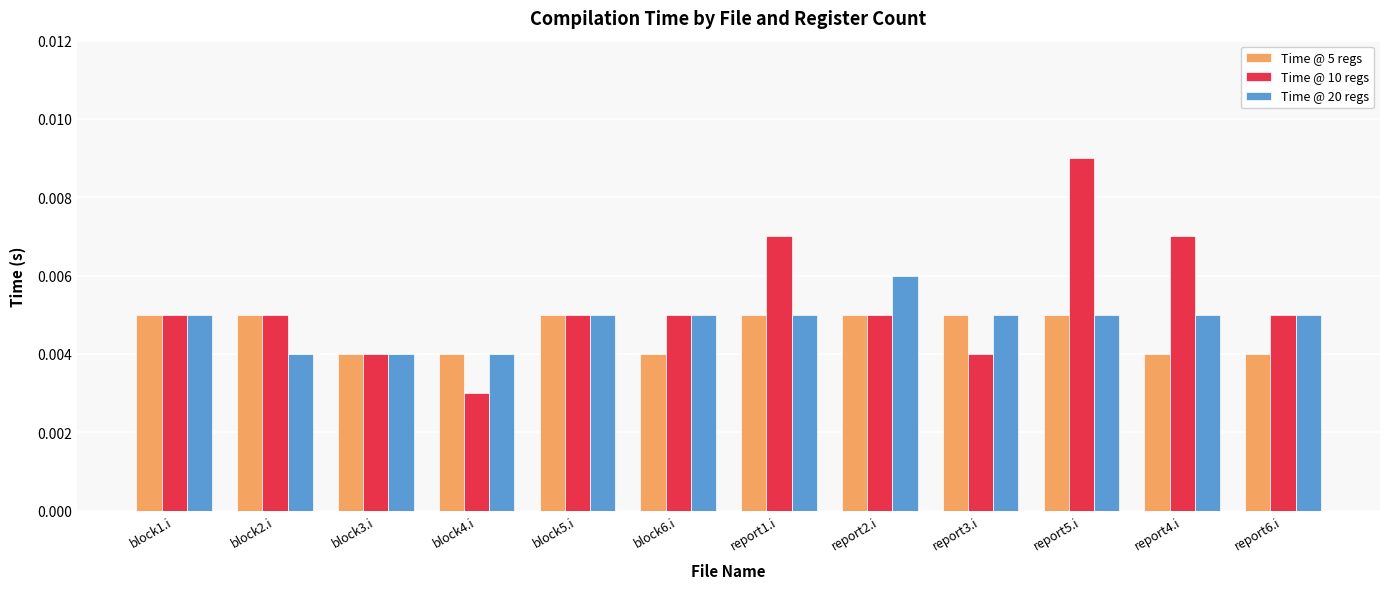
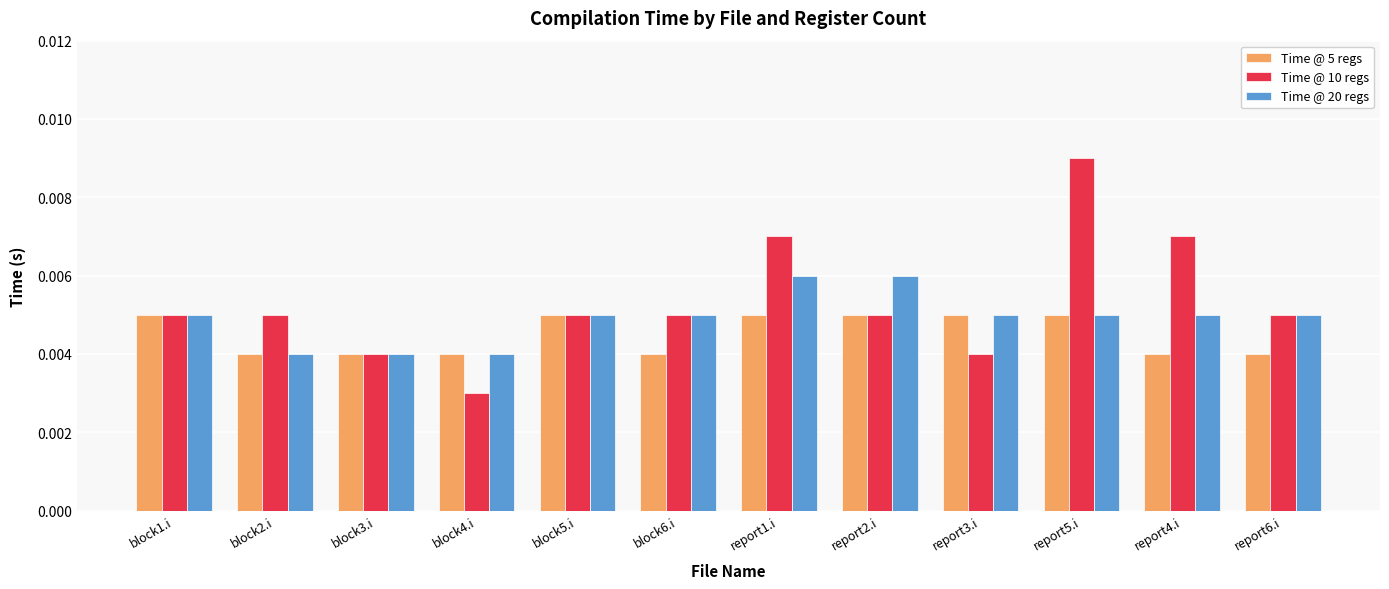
Time @ 5 regs, block2.i: 0.005 -> 0.004
Time @ 20 regs, report1.i: 0.005 -> 0.006
